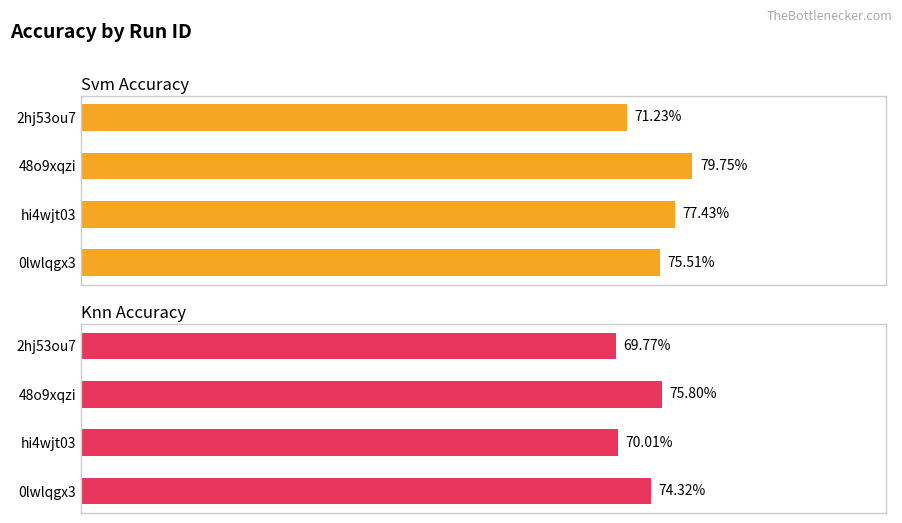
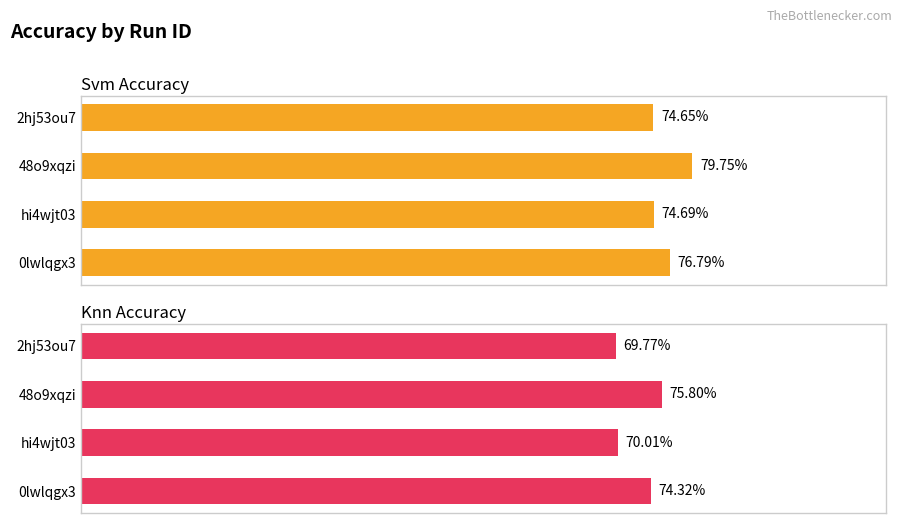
Svm Accuracy, 2hj53ou7: 71.23% -> 74.65%
Svm Accuracy, hi4wjt03: 77.43% -> 74.69%
Svm Accuracy, 0lwlqgx3: 75.51% -> 76.79%
